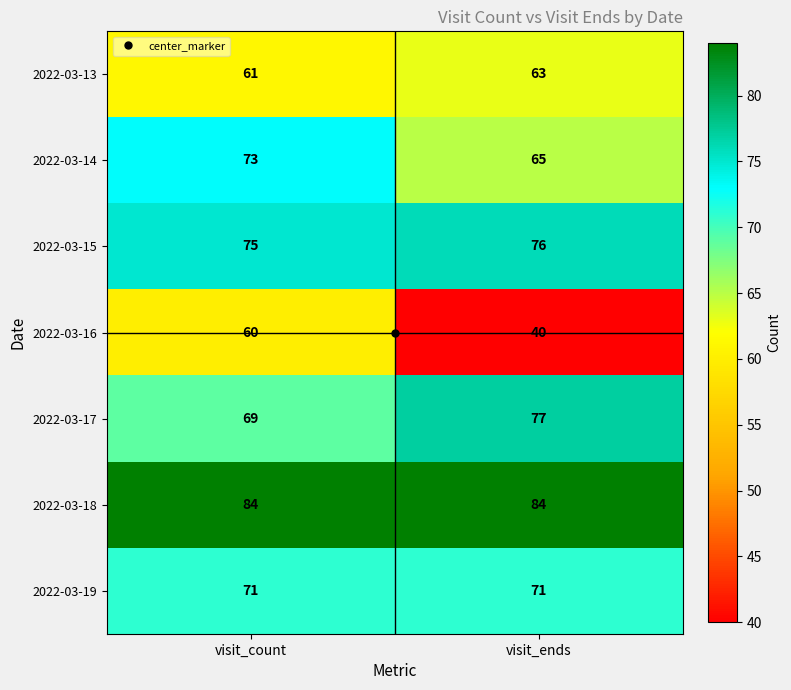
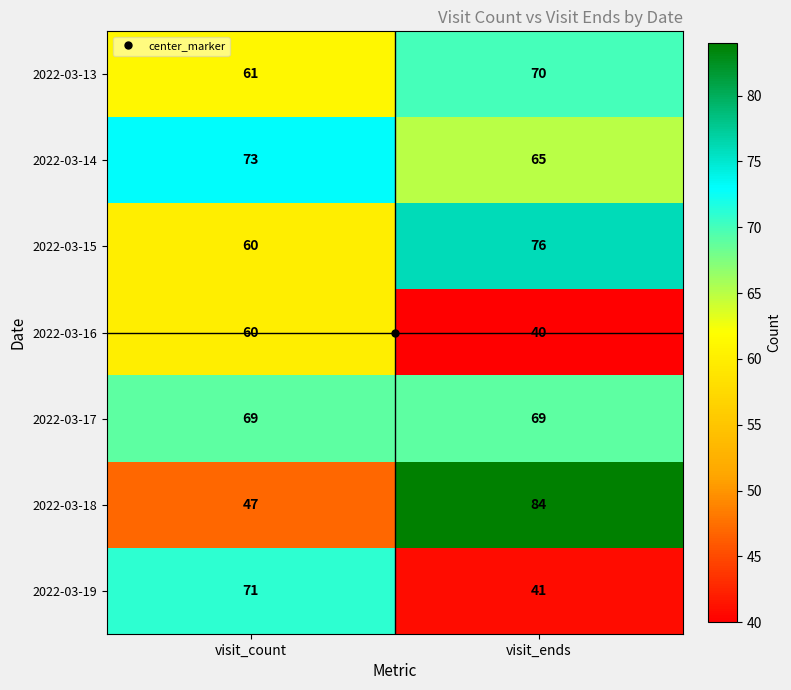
2022-03-13, visit_ends: 63 -> 70
2022-03-15, visit_count: 75 -> 60
2022-03-17, visit_ends: 77 -> 69
2022-03-18, visit_count: 84 -> 47
2022-03-19, visit_ends: 71 -> 41
